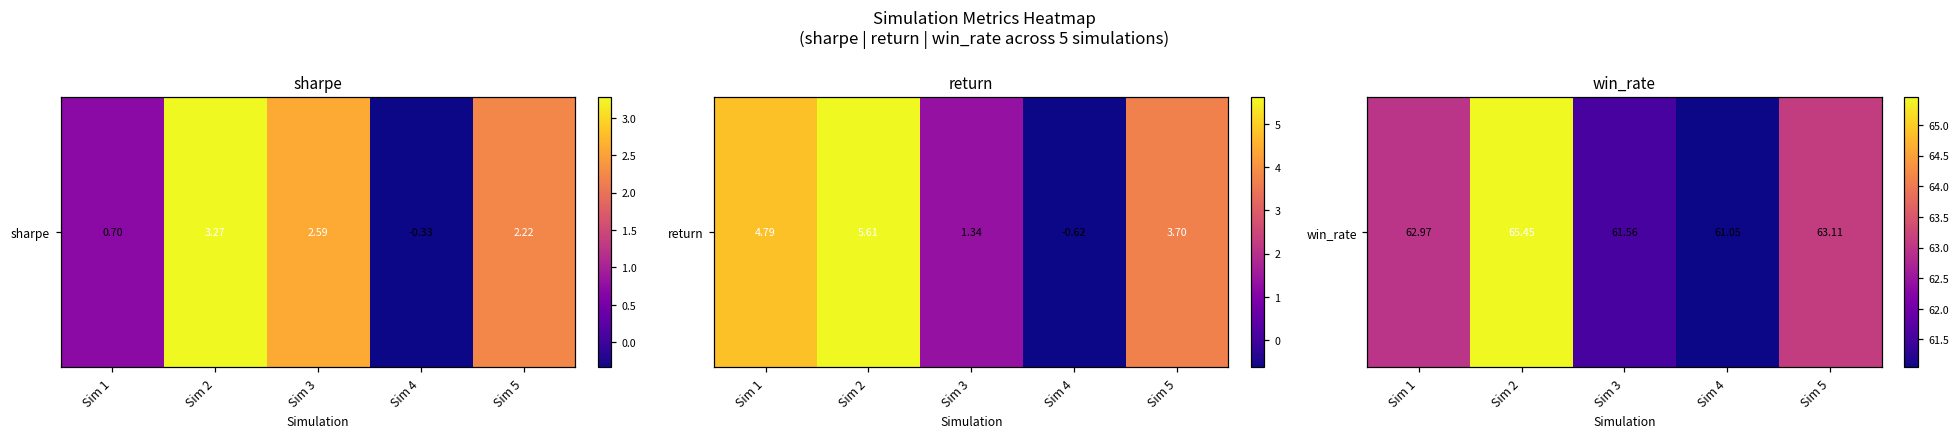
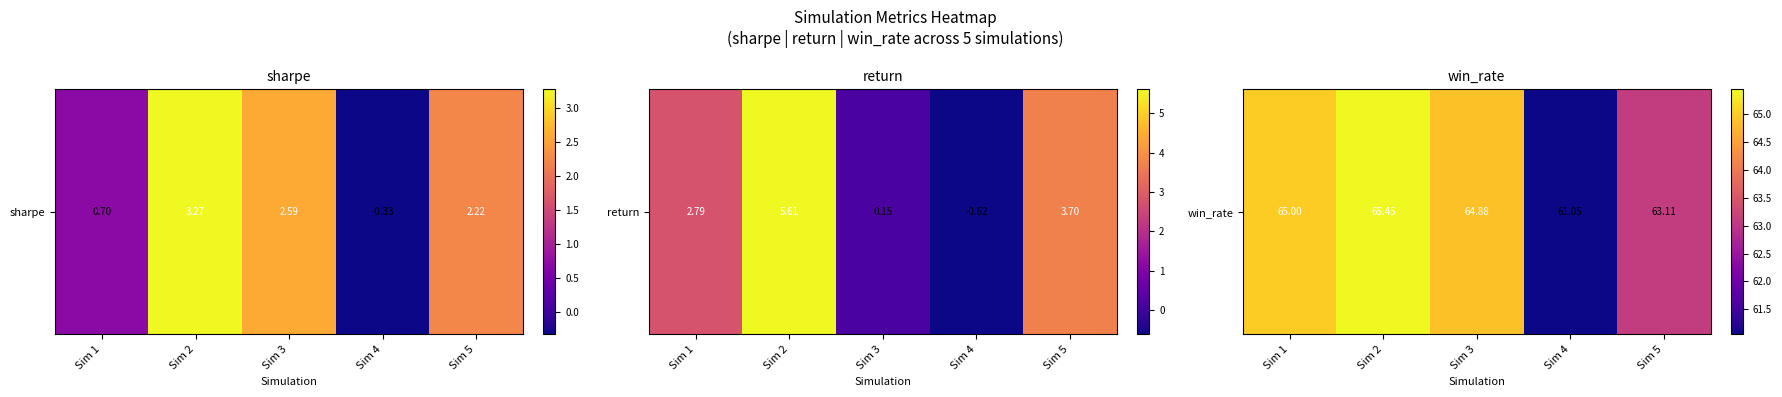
return, return, Sim 1: 4.79 -> 2.79
return, return, Sim 3: 1.34 -> 0.15
win_rate, win_rate, Sim 1: 62.97 -> 65.00
win_rate, win_rate, Sim 3: 61.56 -> 64.88
